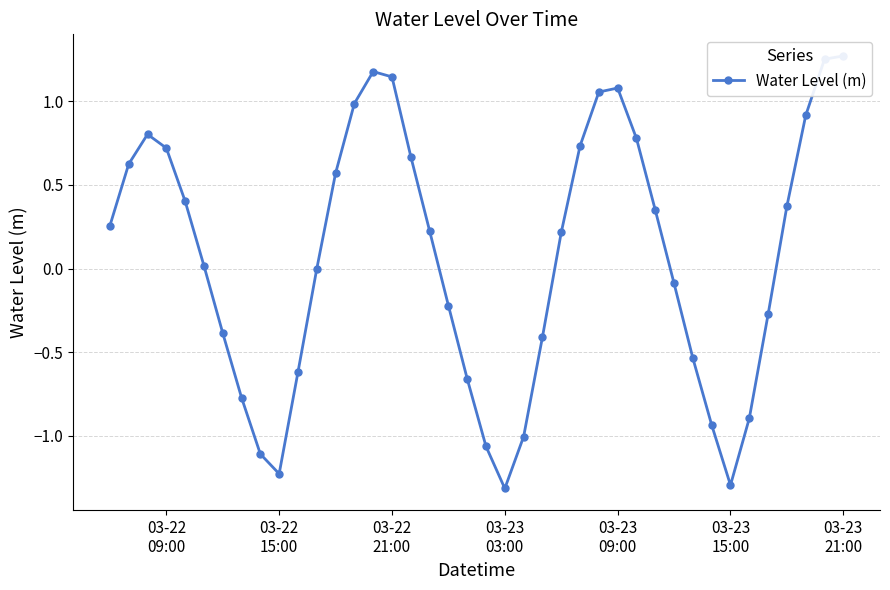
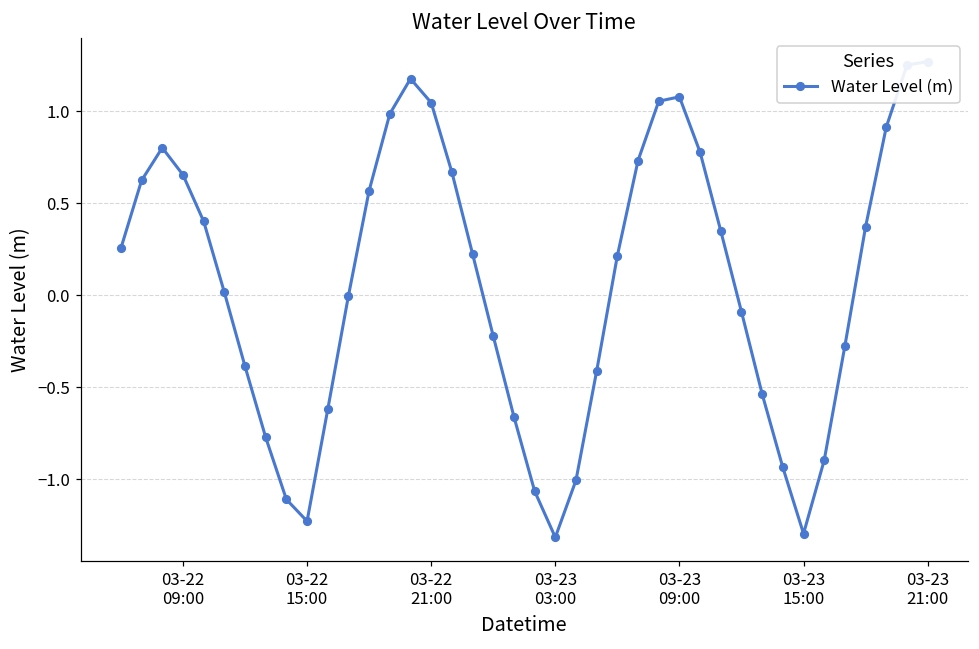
03-22 09:00: 0.72 -> 0.66
03-22 21:00: 1.15 -> 1.05
